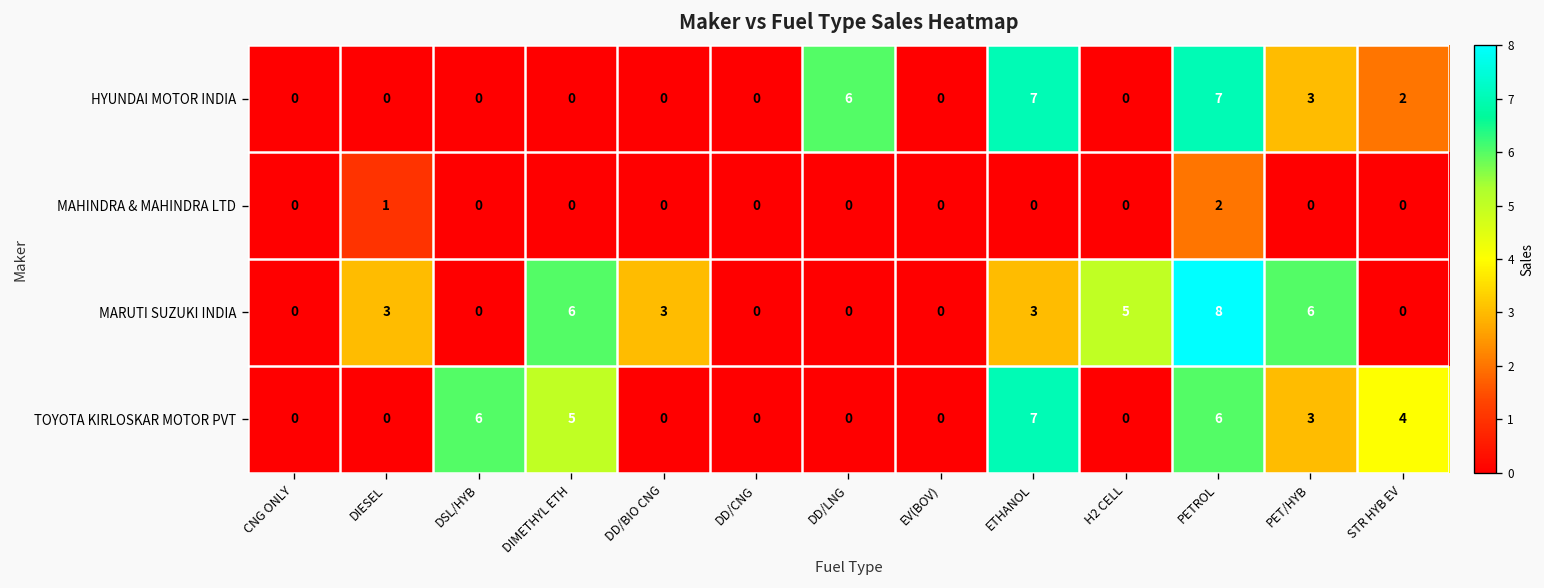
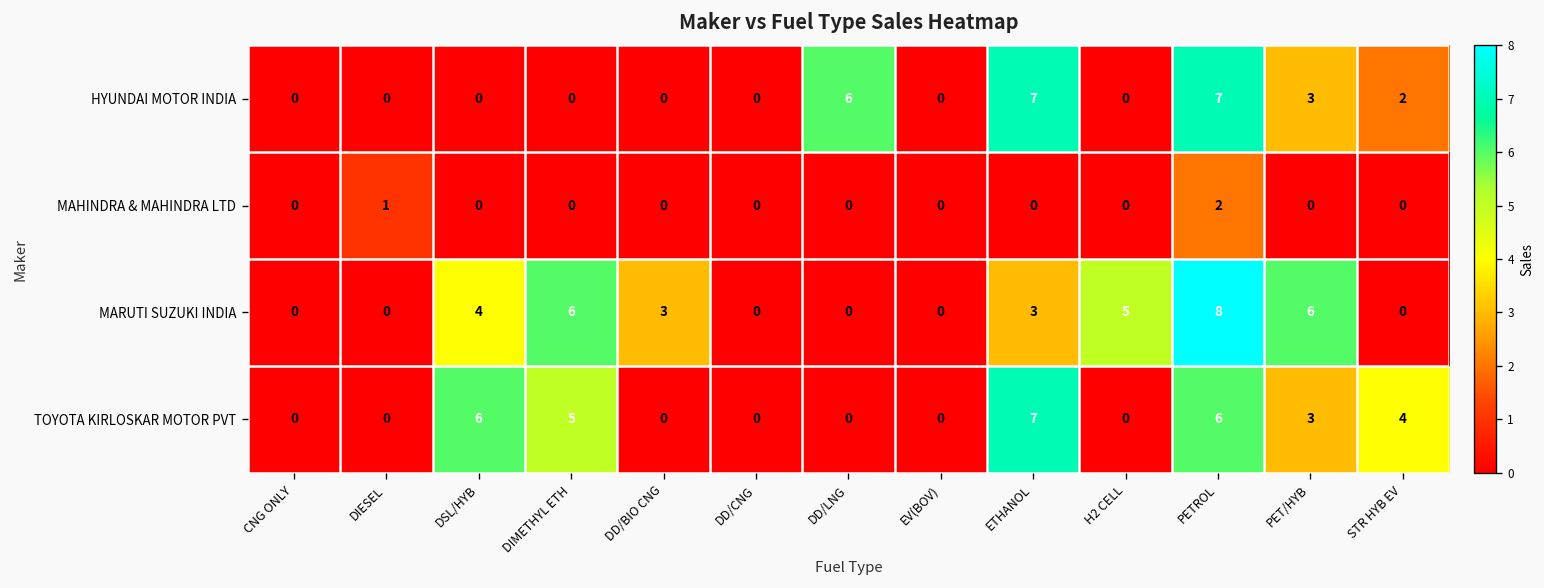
MARUTI SUZUKI INDIA, DIESEL: 3 -> 0
MARUTI SUZUKI INDIA, DSL/HYB: 0 -> 4
